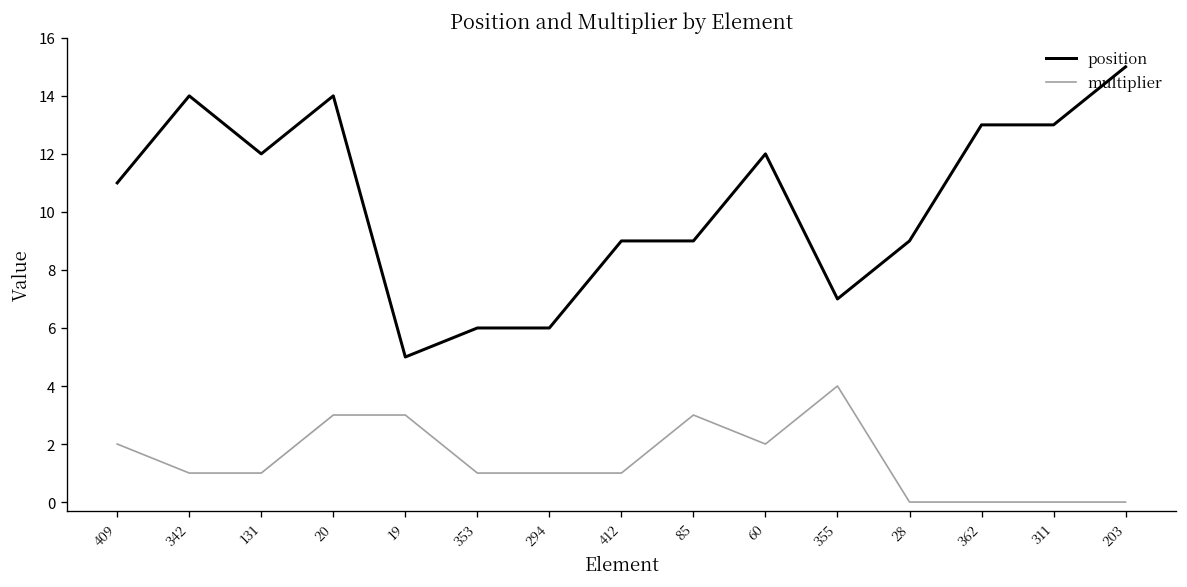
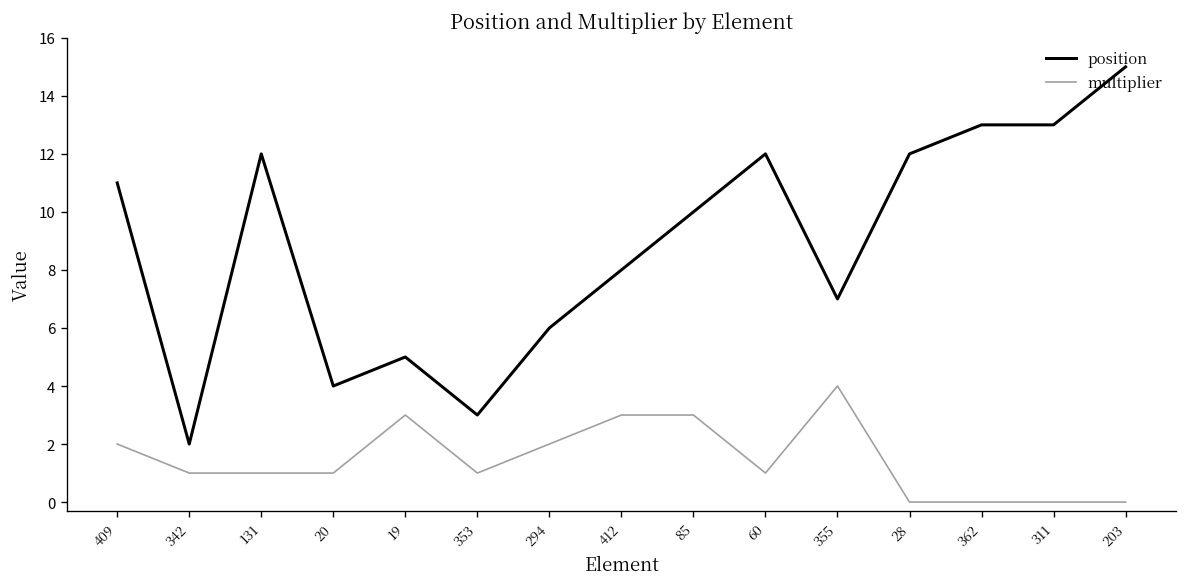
position, 342: 14 -> 2
position, 20: 14 -> 4
multiplier, 20: 3 -> 1
position, 353: 6 -> 3
multiplier, 294: 1 -> 2
position, 412: 9 -> 8
multiplier, 412: 1 -> 3
position, 85: 9 -> 10
multiplier, 60: 2 -> 1
position, 28: 9 -> 12
